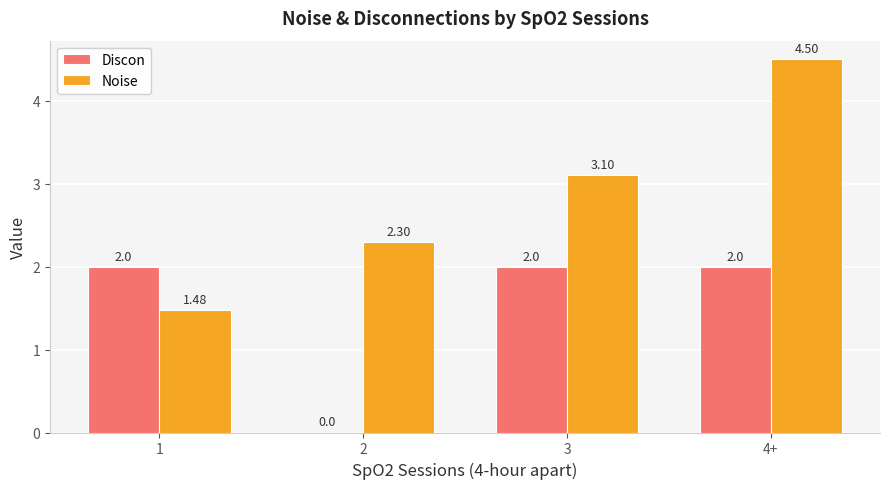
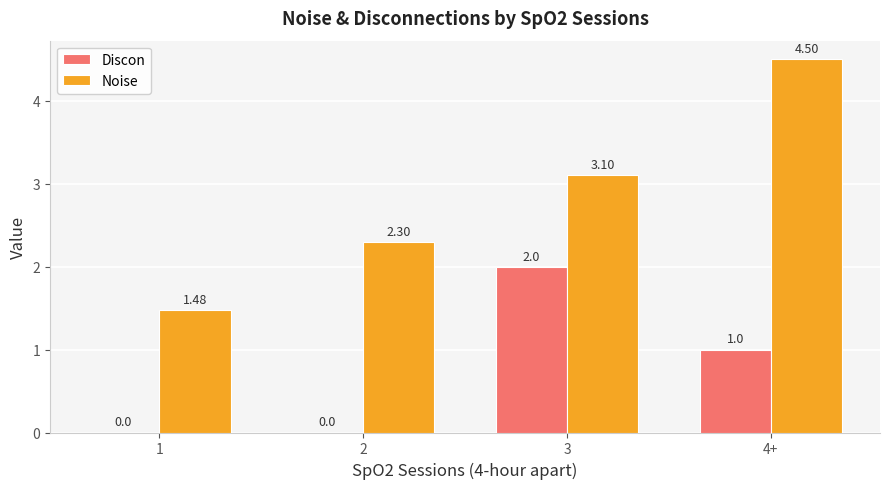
Discon, 1: 2.0 -> 0.0
Discon, 4+: 2.0 -> 1.0
